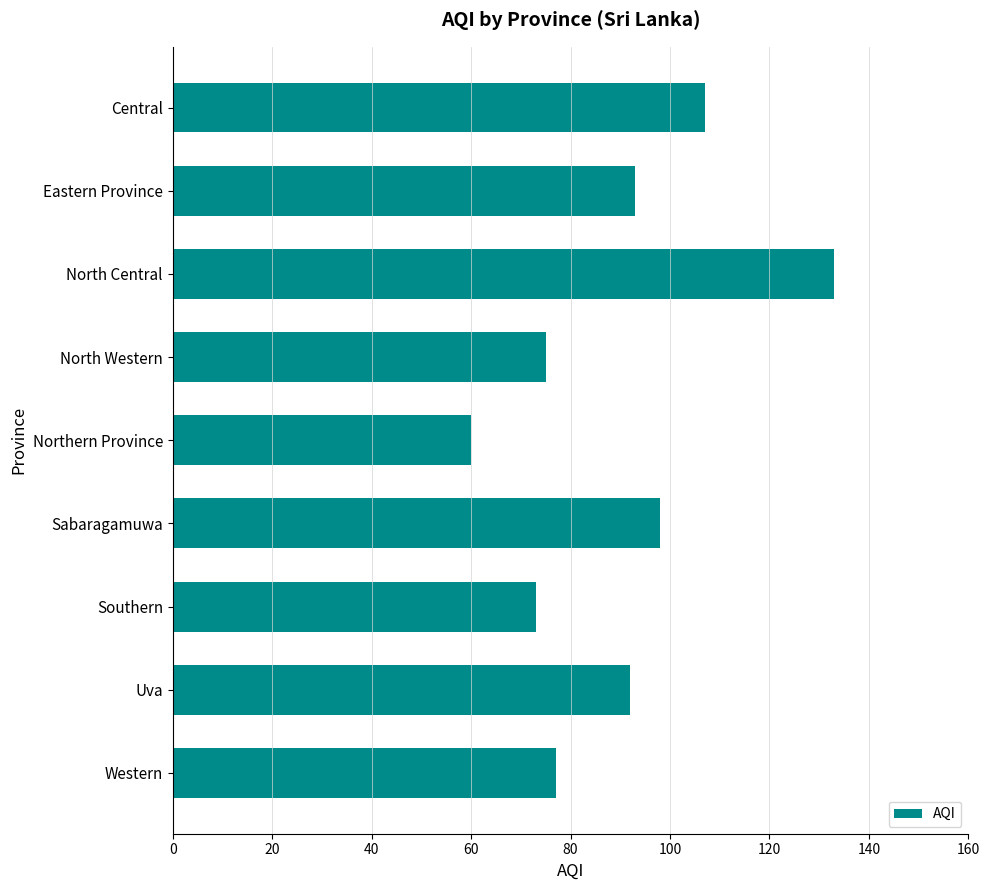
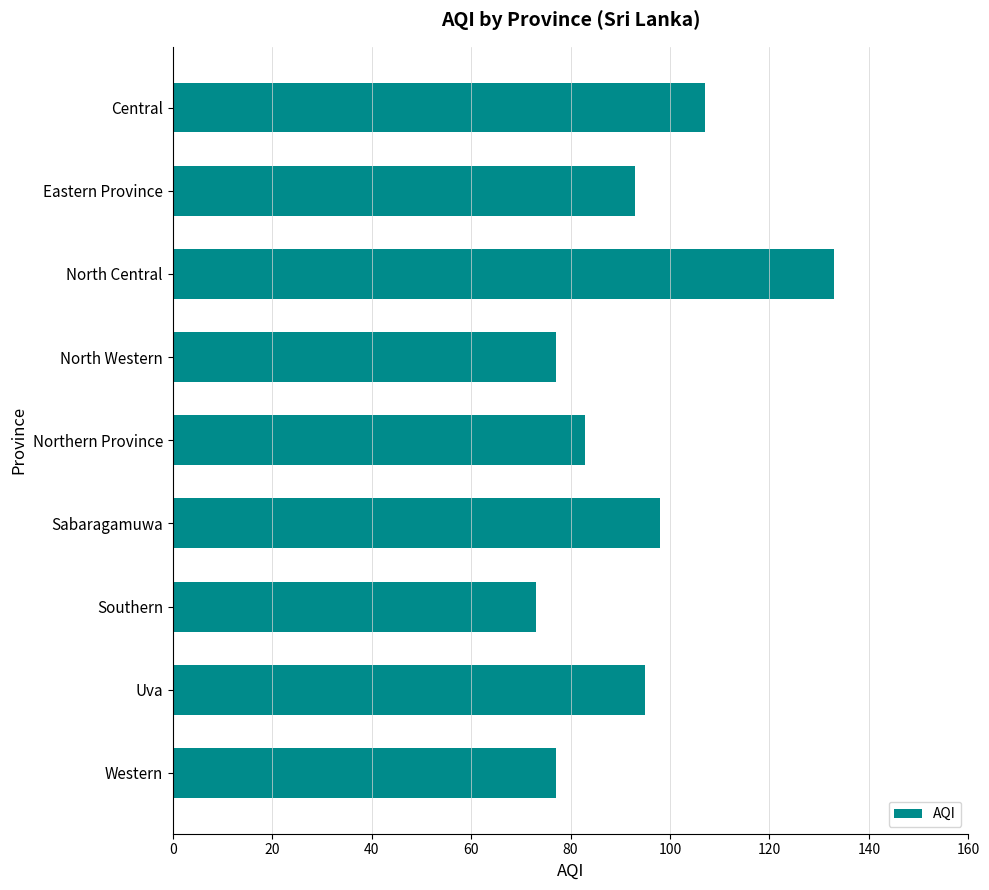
North Western: 75 -> 77
Northern Province: 60 -> 83
Uva: 92 -> 95
